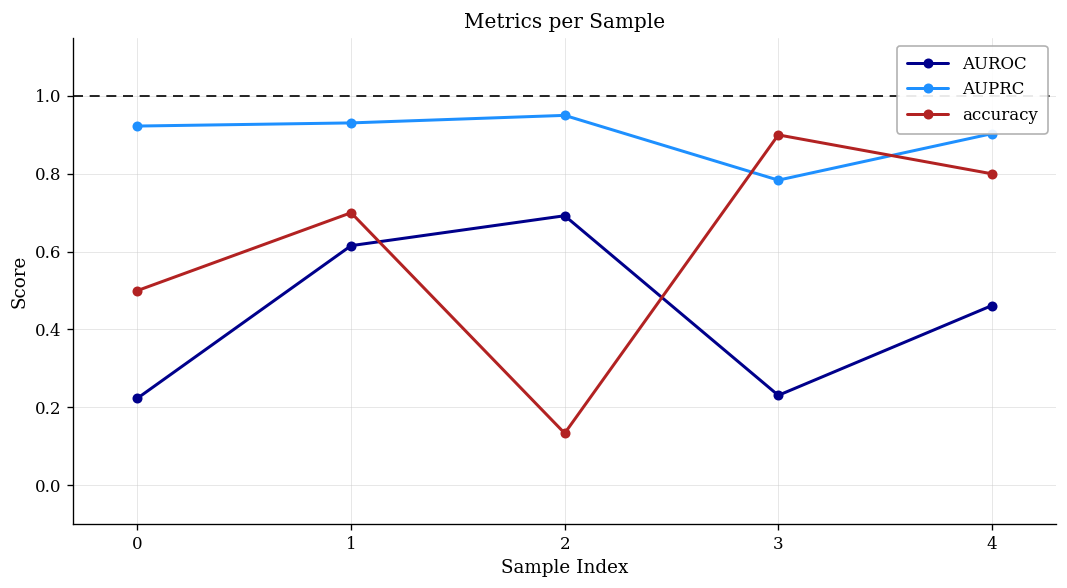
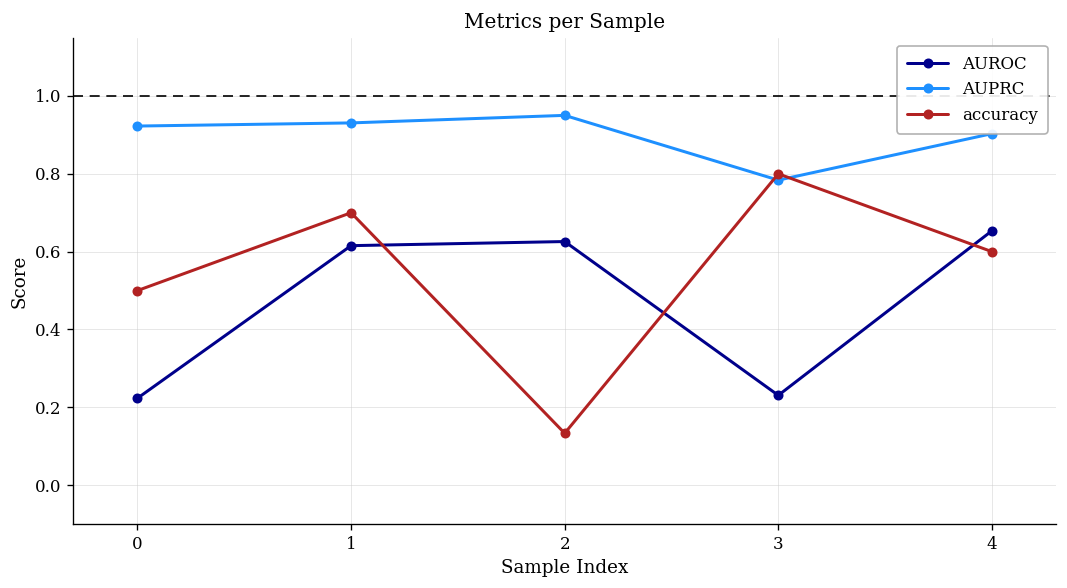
AUROC, 2: 0.69 -> 0.63
accuracy, 3: 0.9 -> 0.8
AUROC, 4: 0.46 -> 0.65
accuracy, 4: 0.8 -> 0.6
